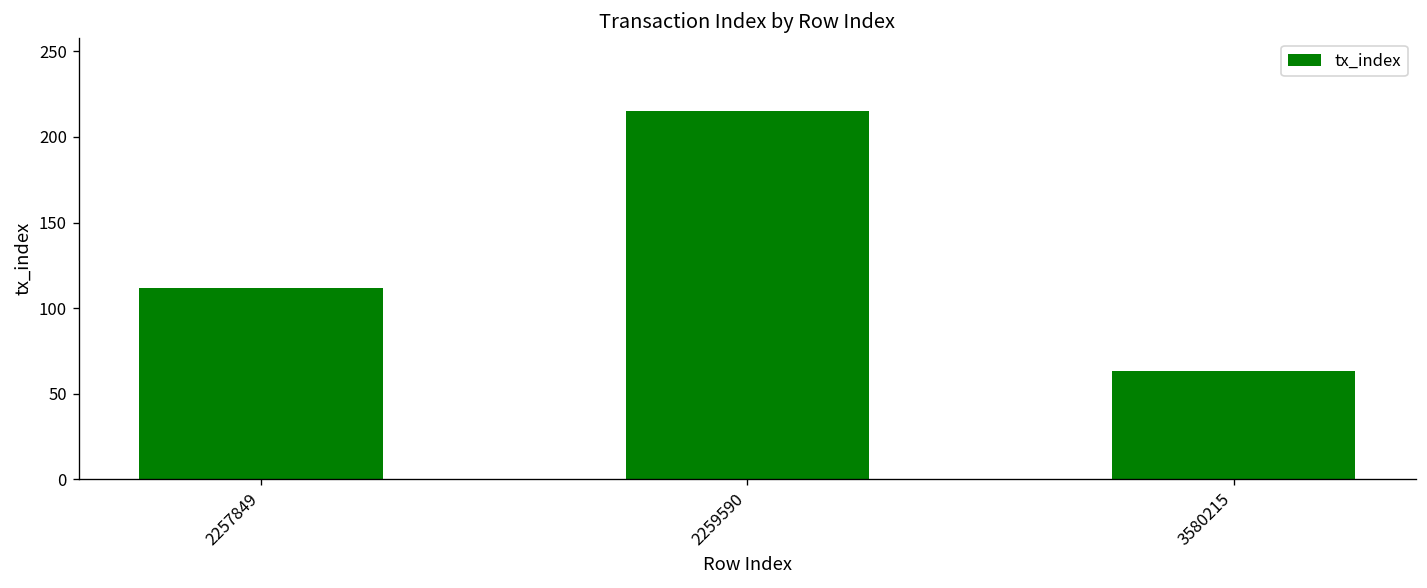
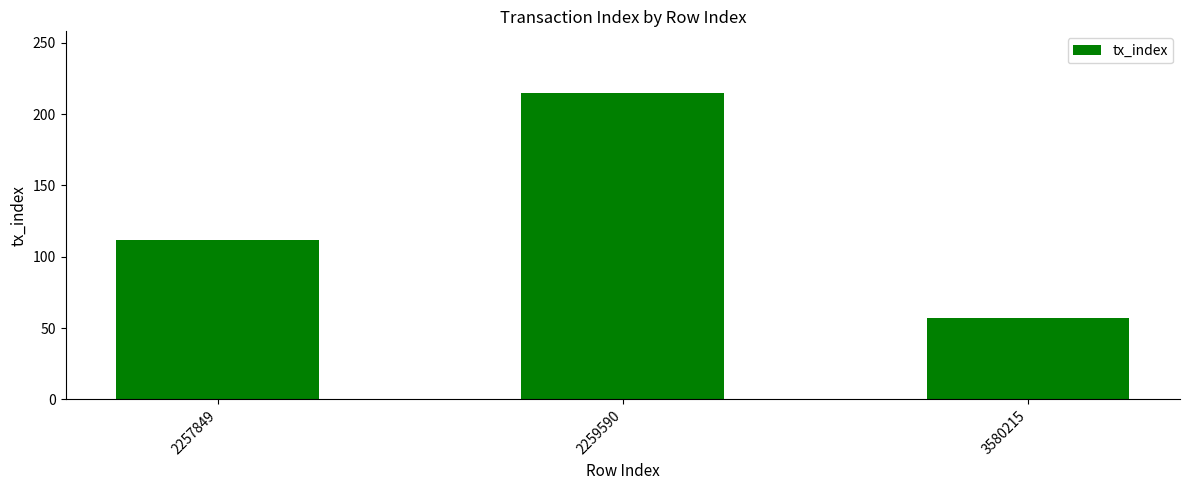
3580215: 63 -> 57
